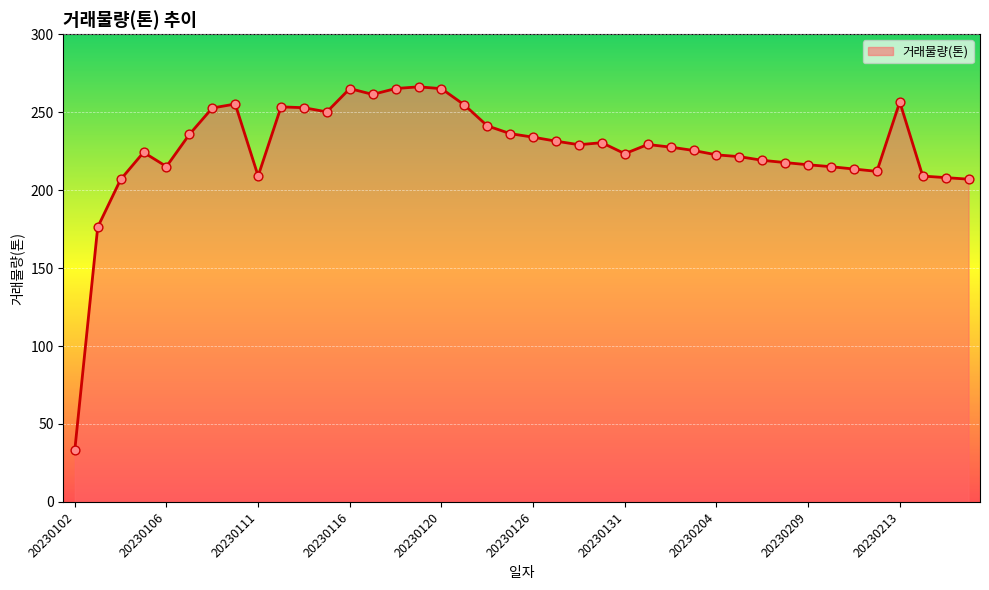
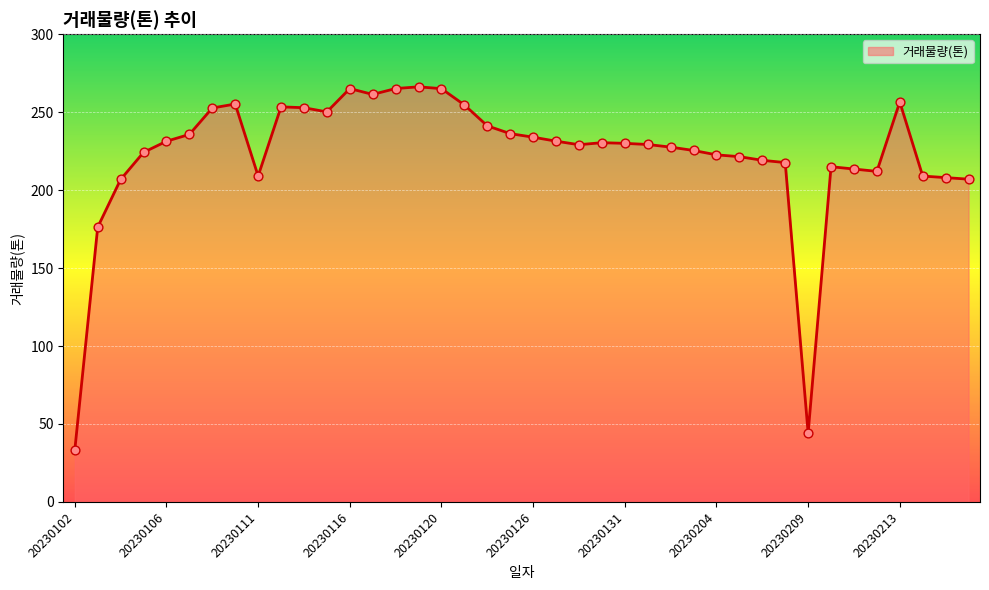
20230106: 215 -> 231
20230131: 223 -> 230
20230209: 216 -> 44
